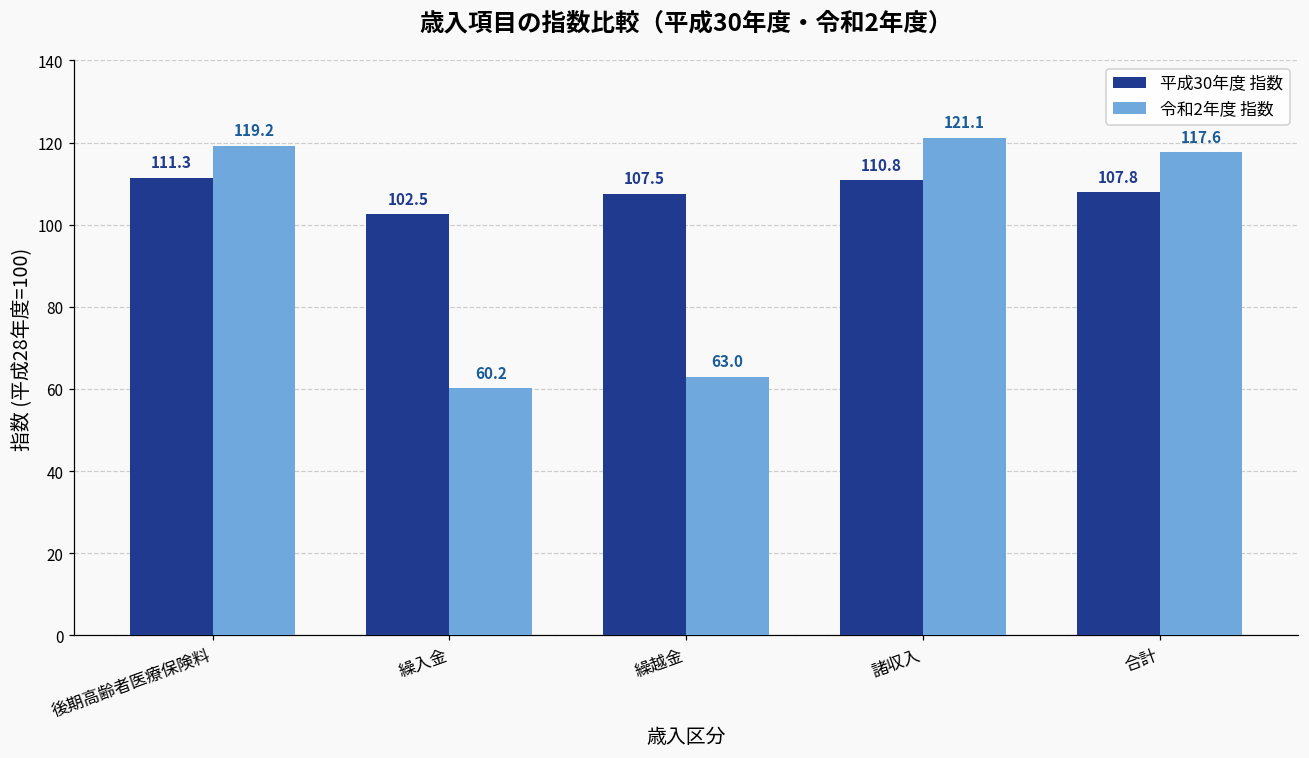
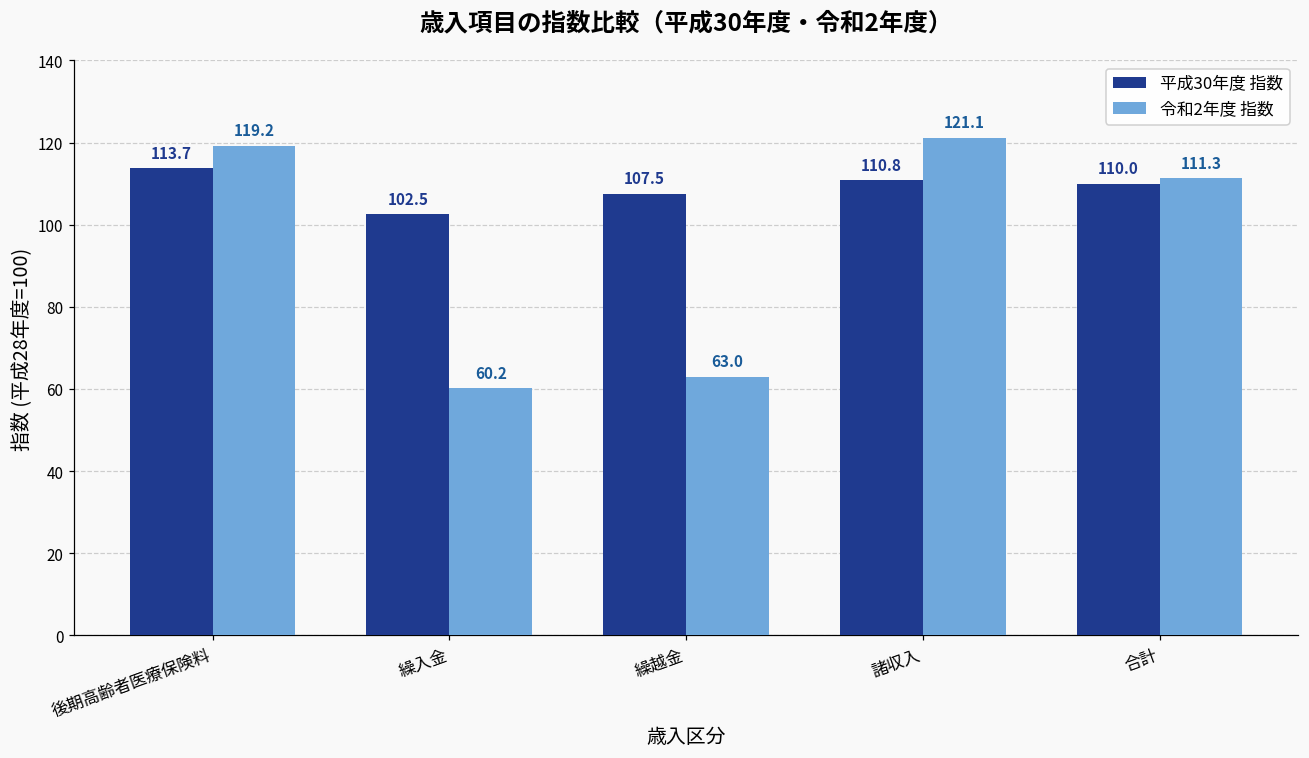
平成30年度 指数, 後期高齢者医療保険料: 111.3 -> 113.7
平成30年度 指数, 合計: 107.8 -> 110.0
令和2年度 指数, 合計: 117.6 -> 111.3
